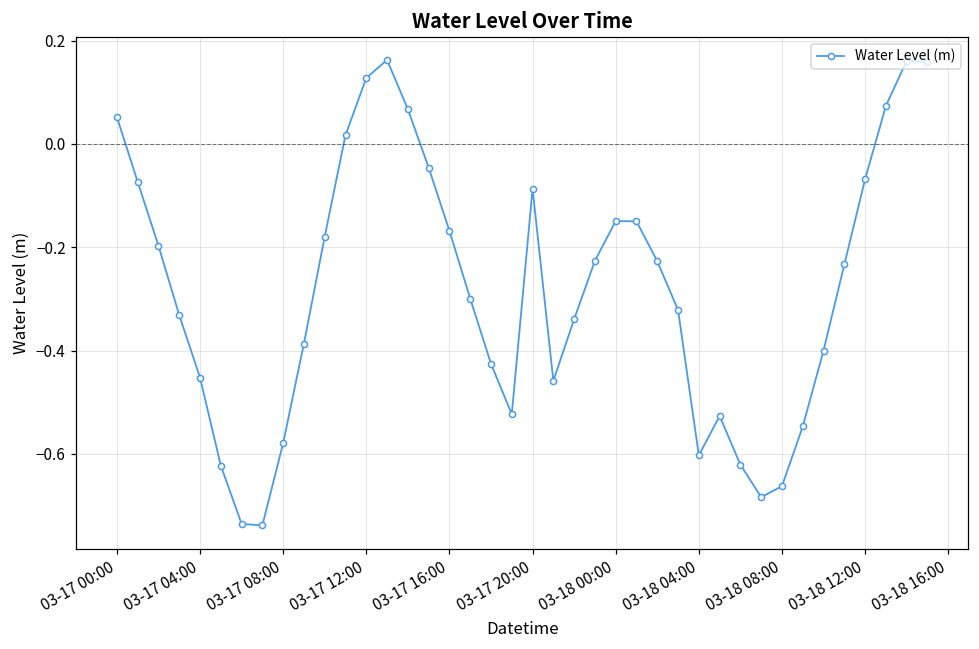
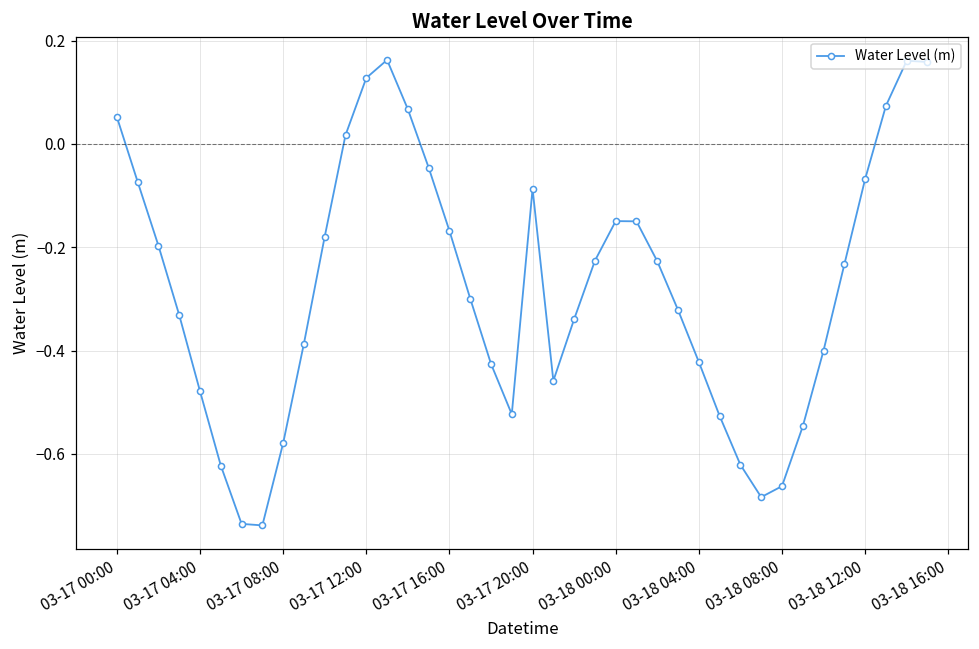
03-17 04:00: -0.45 -> -0.48
03-18 04:00: -0.60 -> -0.42
